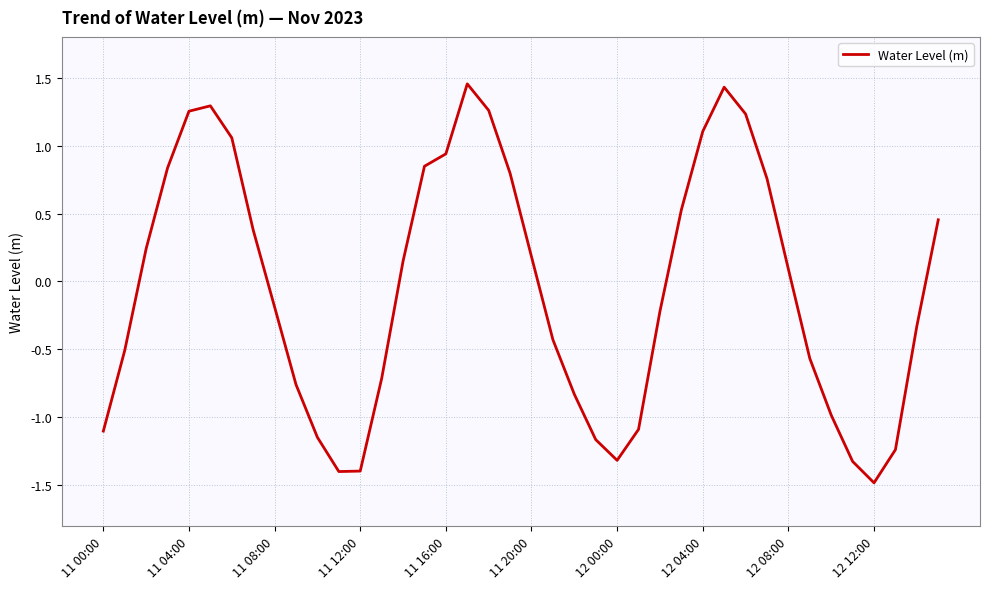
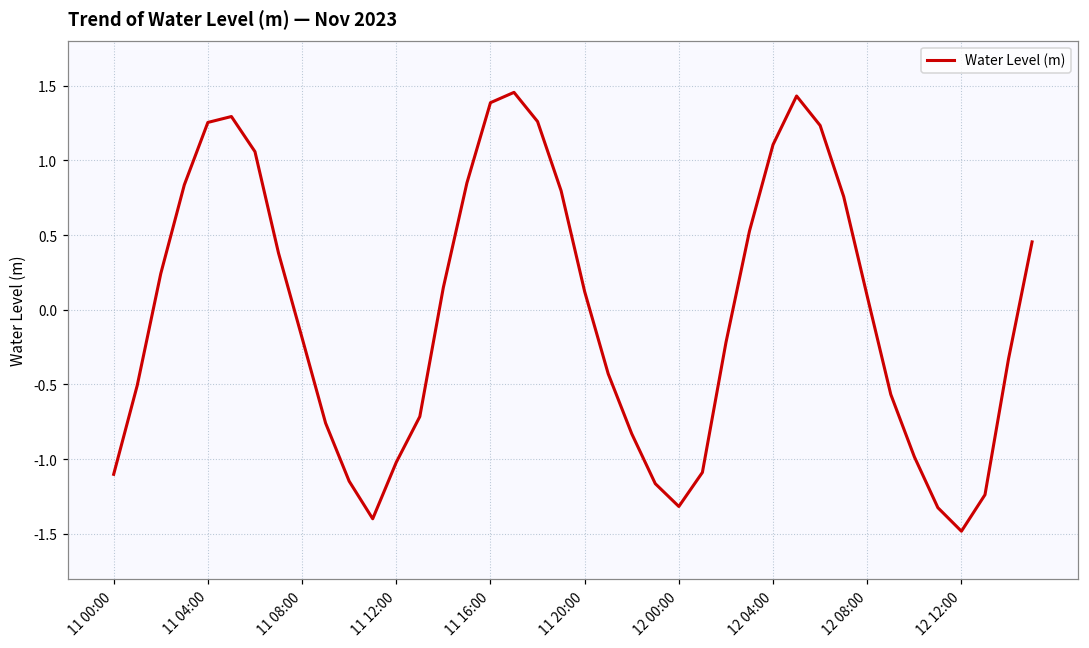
11 12:00: -1.40 -> -1.02
11 16:00: 0.94 -> 1.39
11 20:00: 0.18 -> 0.12
